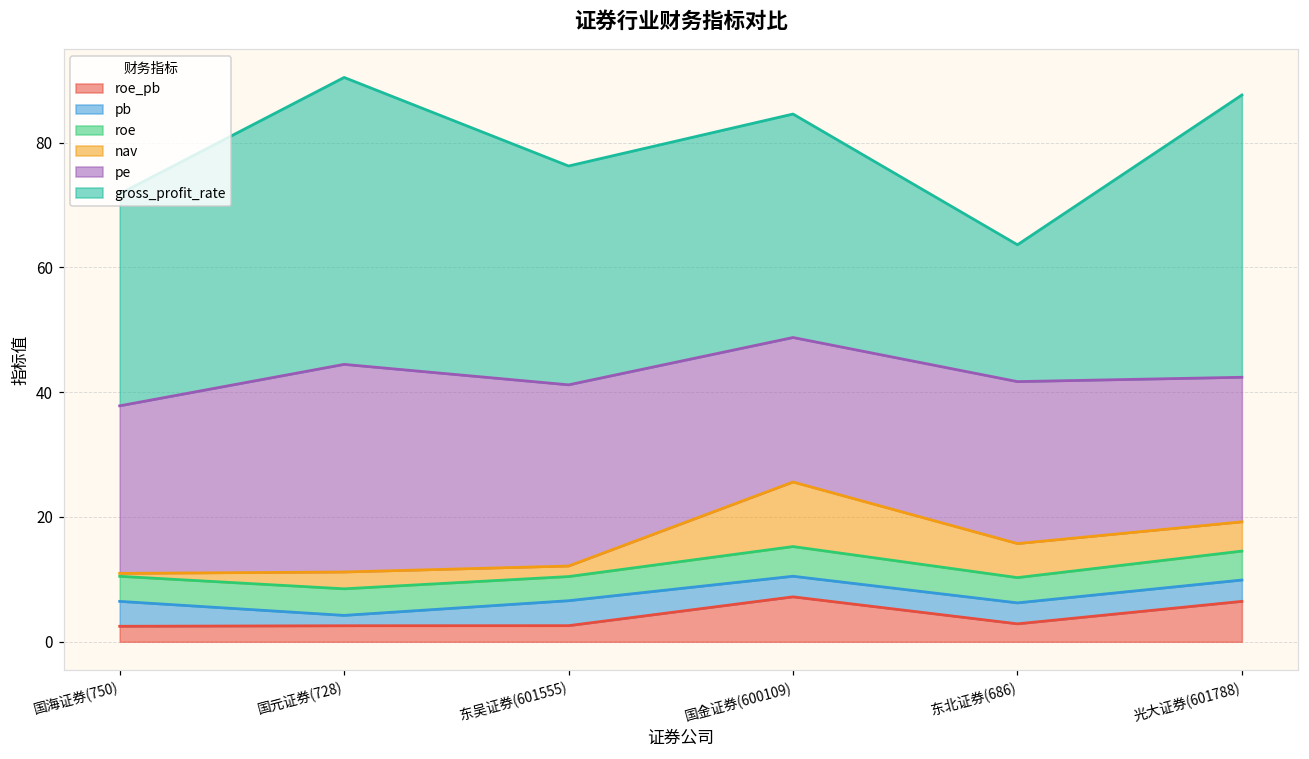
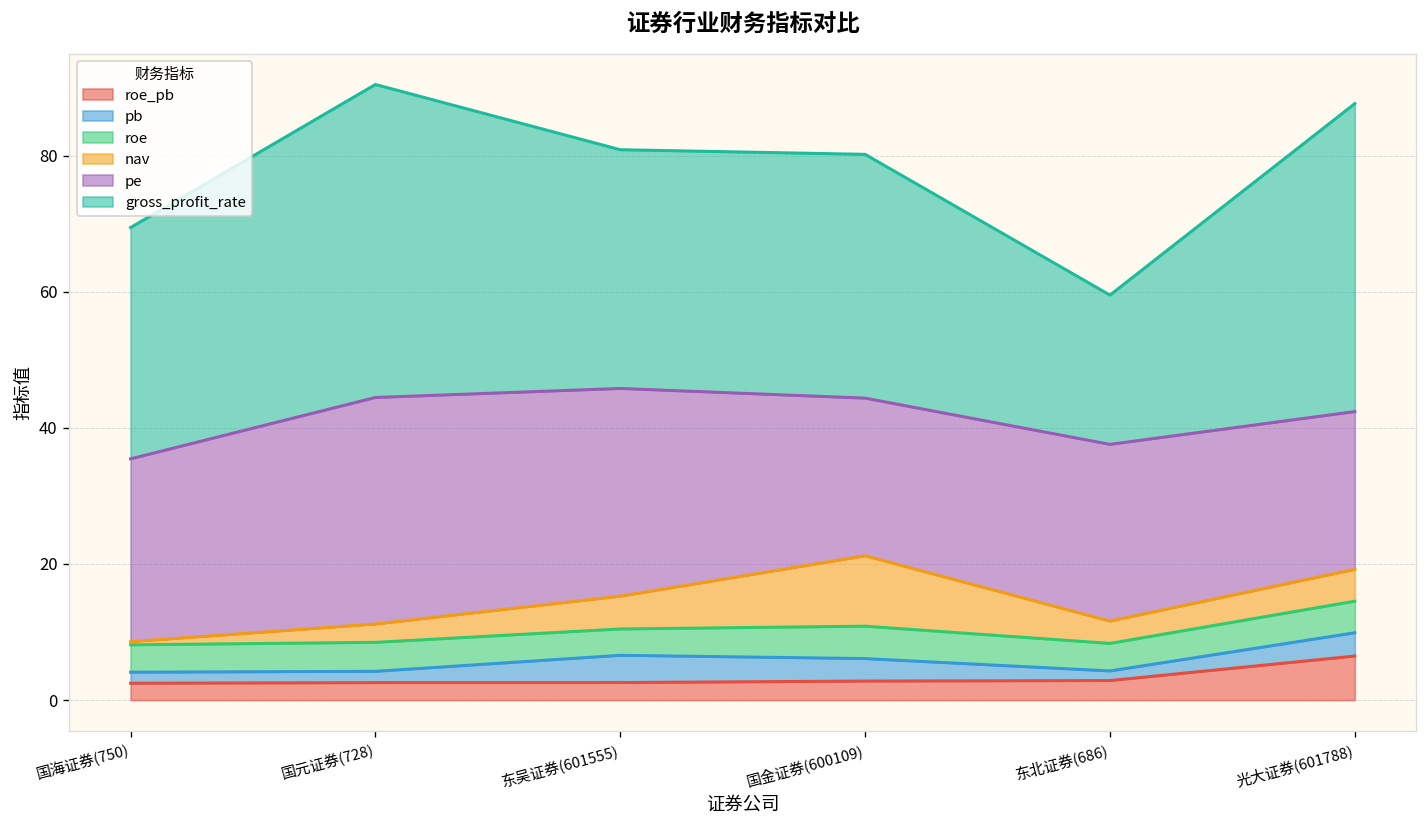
pb, 国海证券(750): 4 -> 2
nav, 东吴证券(601555): 2 -> 5
pe, 东吴证券(601555): 29 -> 31
roe_pb, 国金证券(600109): 7 -> 3
pb, 东北证券(686): 3 -> 1
nav, 东北证券(686): 5 -> 3
